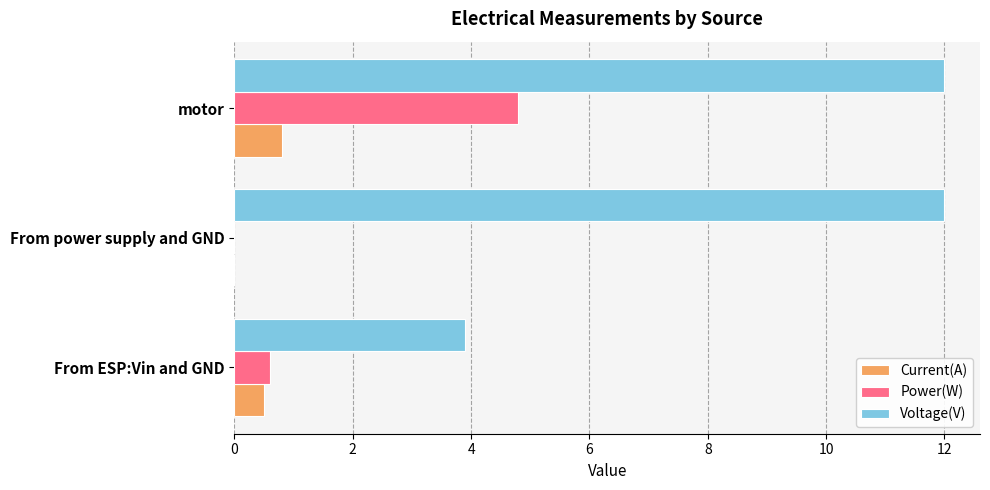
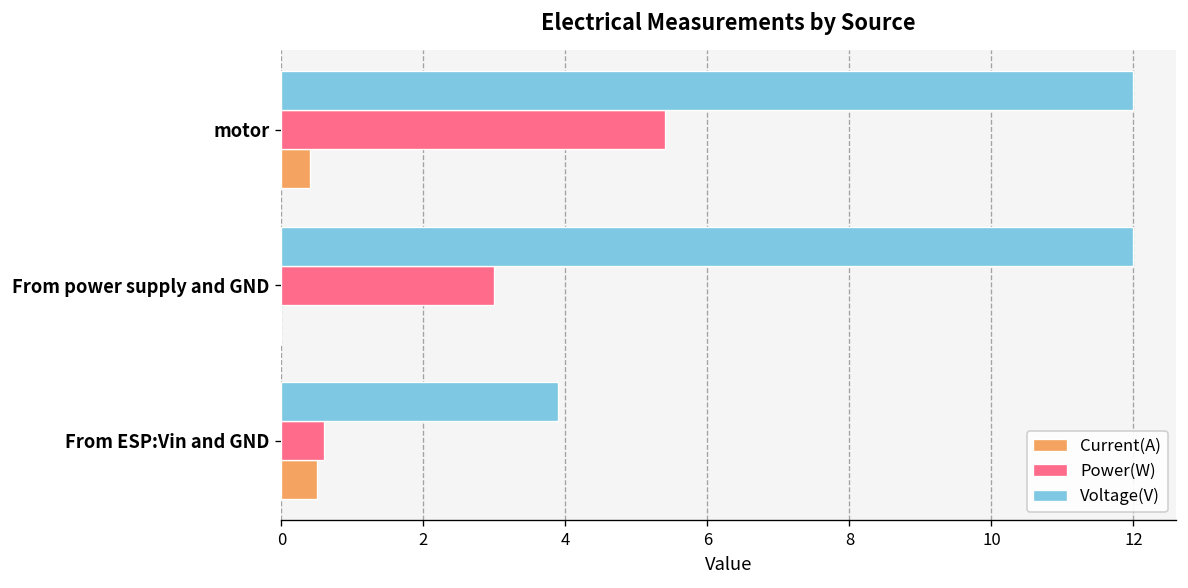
Power(W), motor: 4.8 -> 5.4
Current(A), motor: 0.8 -> 0.4
Power(W), From power supply and GND: 0 -> 3
